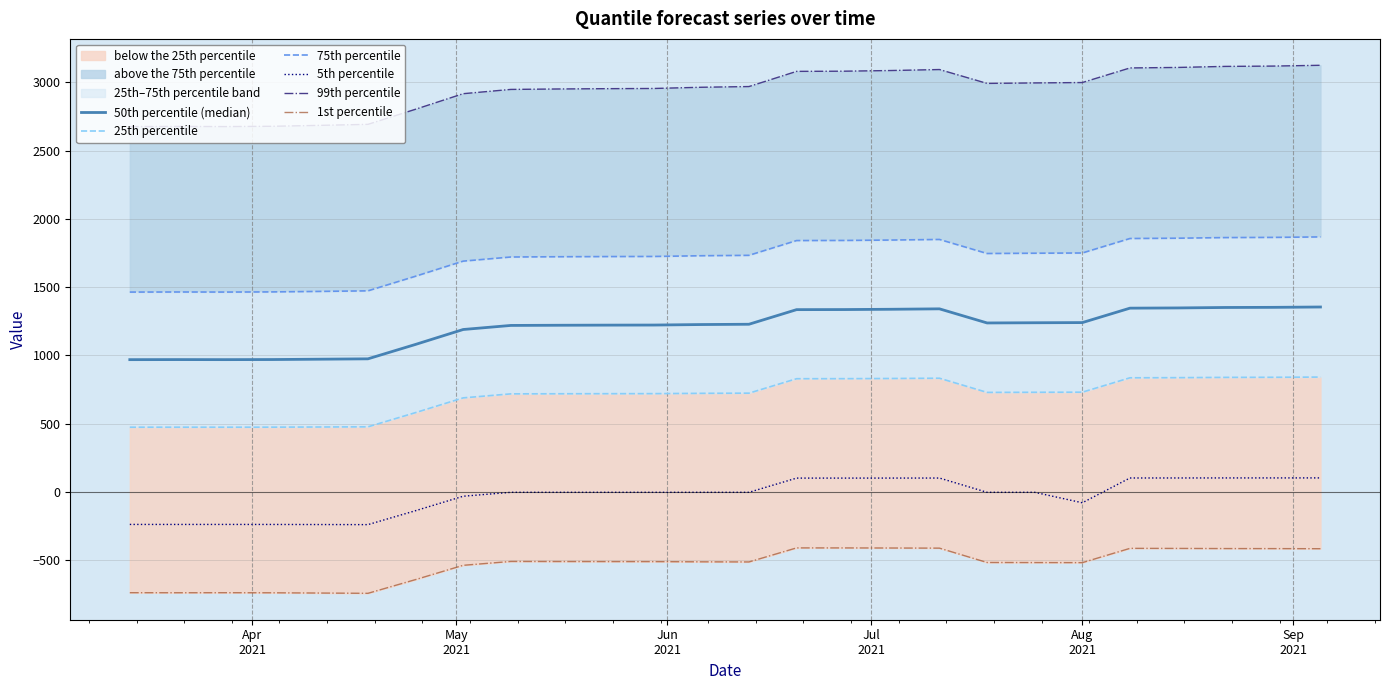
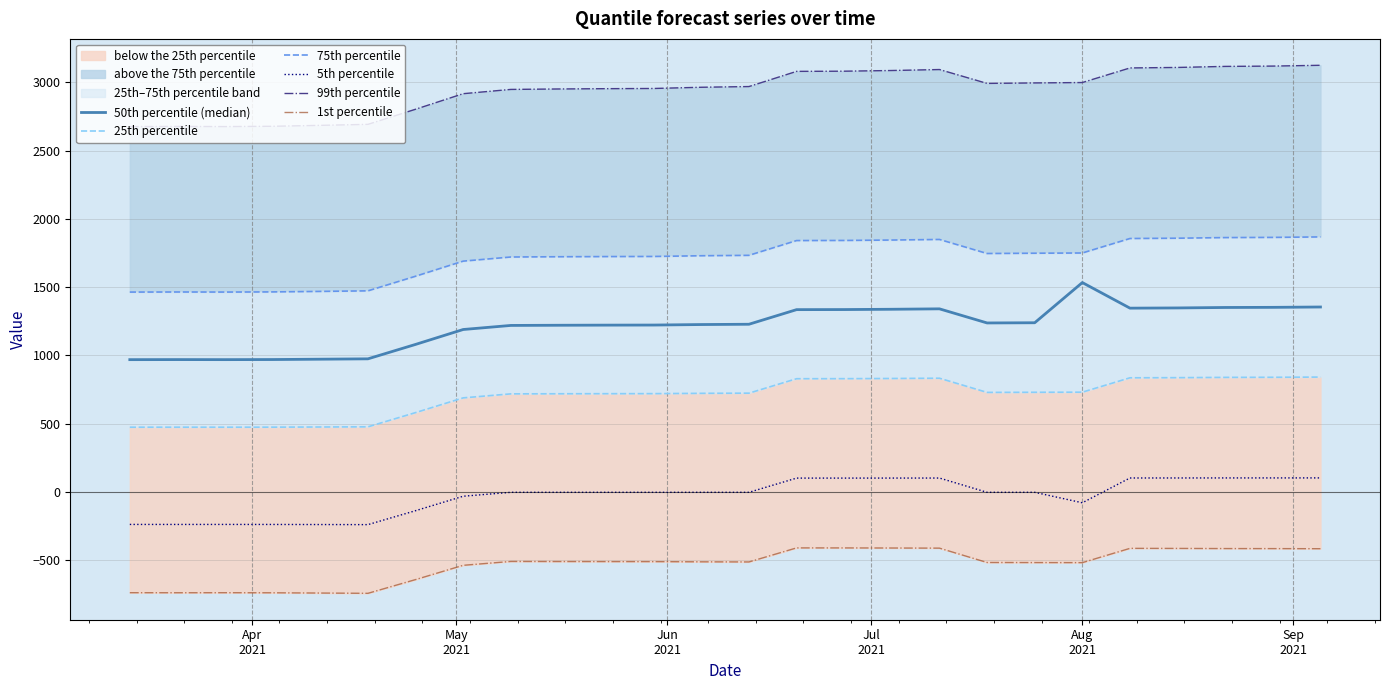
50th percentile (median), Aug 2021: 1240 -> 1530
